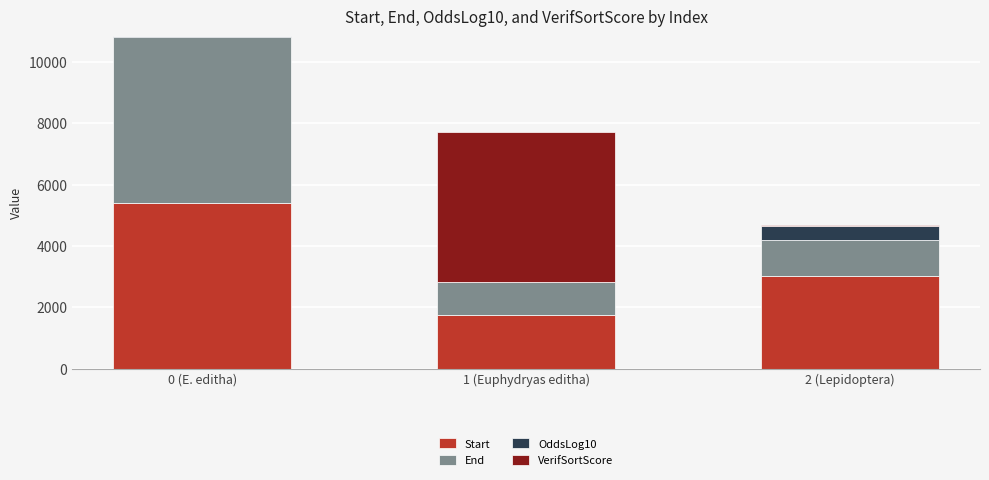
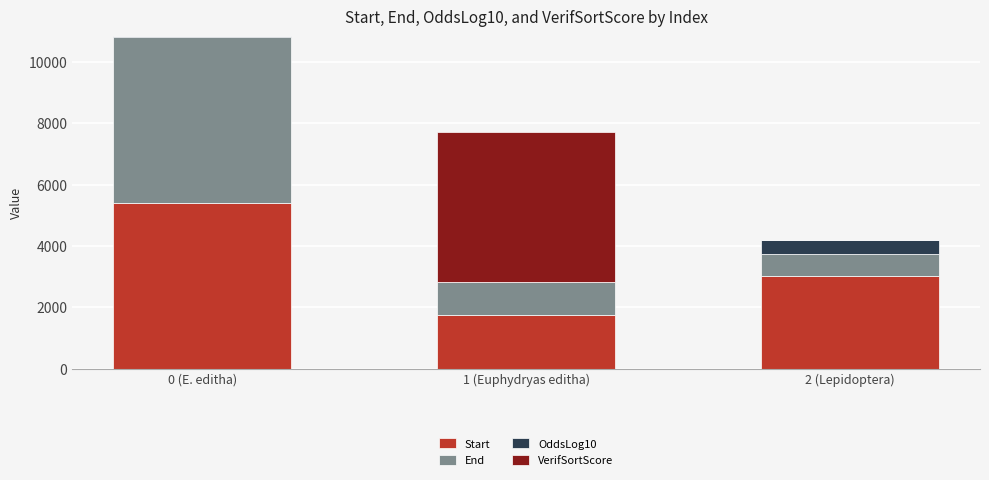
End, 2 (Lepidoptera): 1200 -> 700
